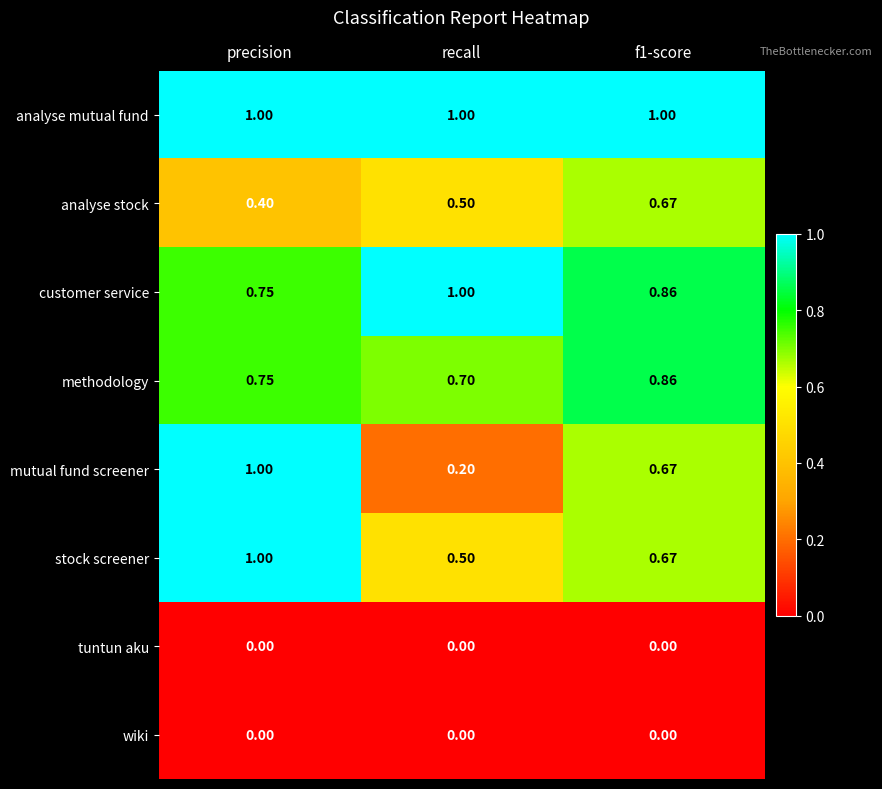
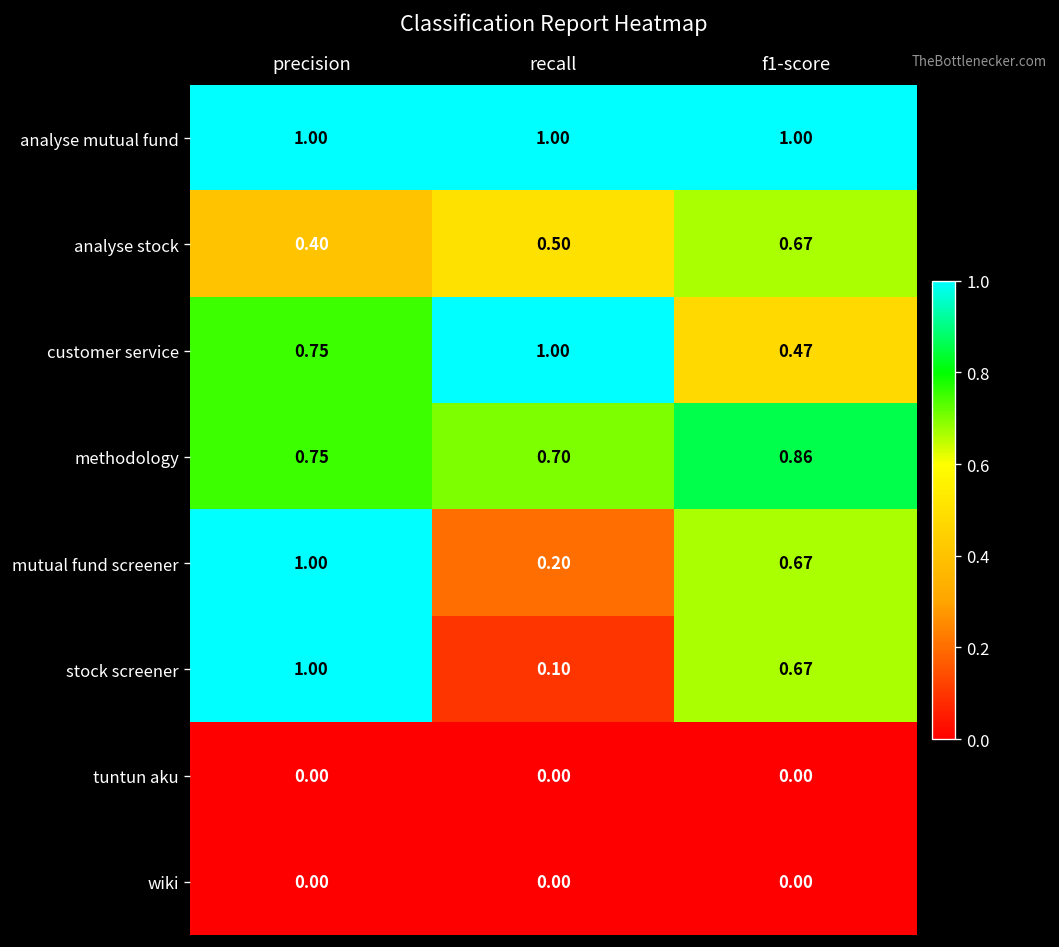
customer service, f1-score: 0.86 -> 0.47
stock screener, recall: 0.50 -> 0.10
